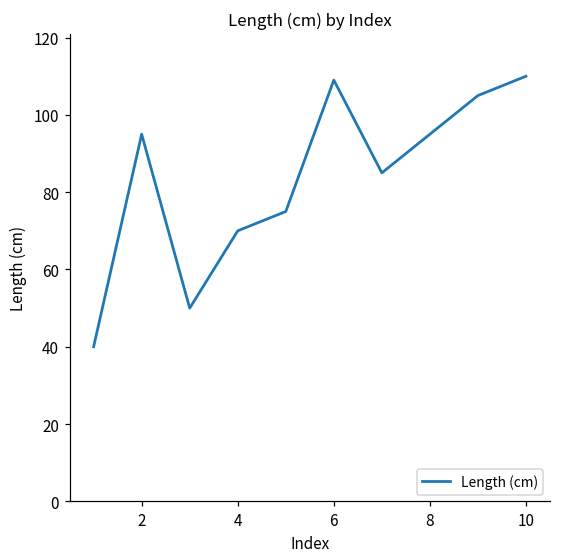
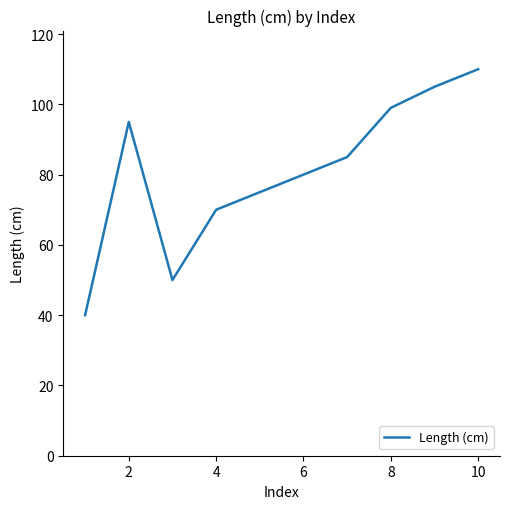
6: 109 -> 80
8: 95 -> 99
